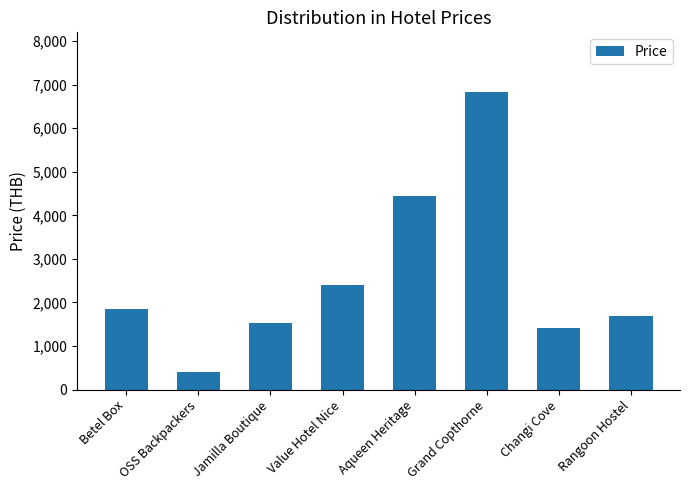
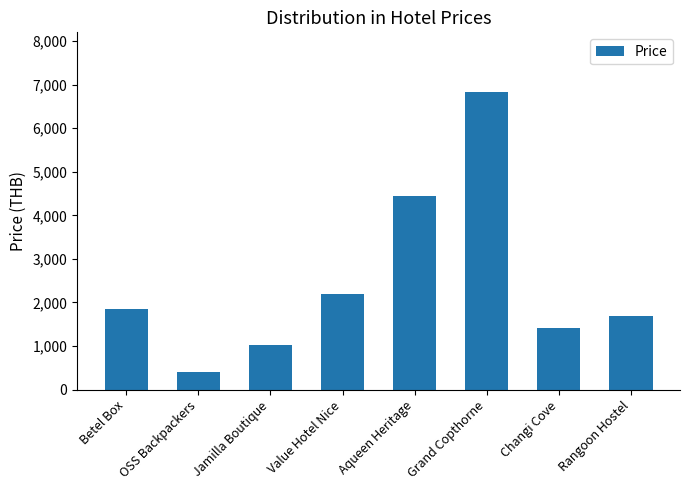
Jamilla Boutique: 1,500 -> 1,000
Value Hotel Nice: 2,400 -> 2,200
